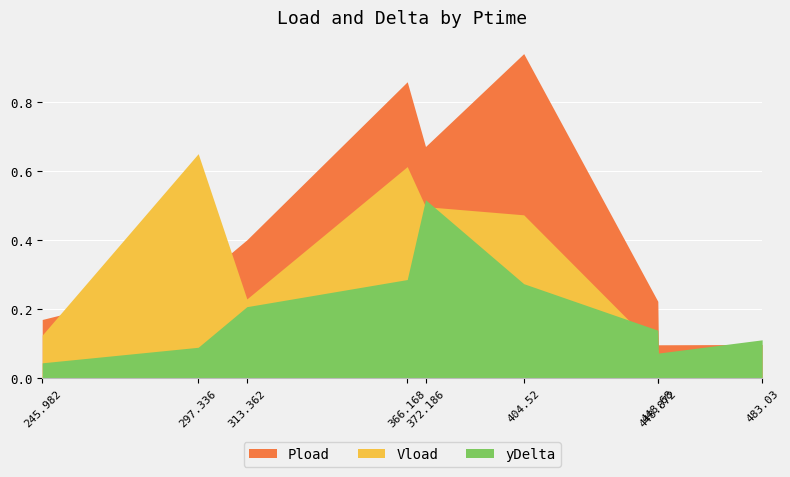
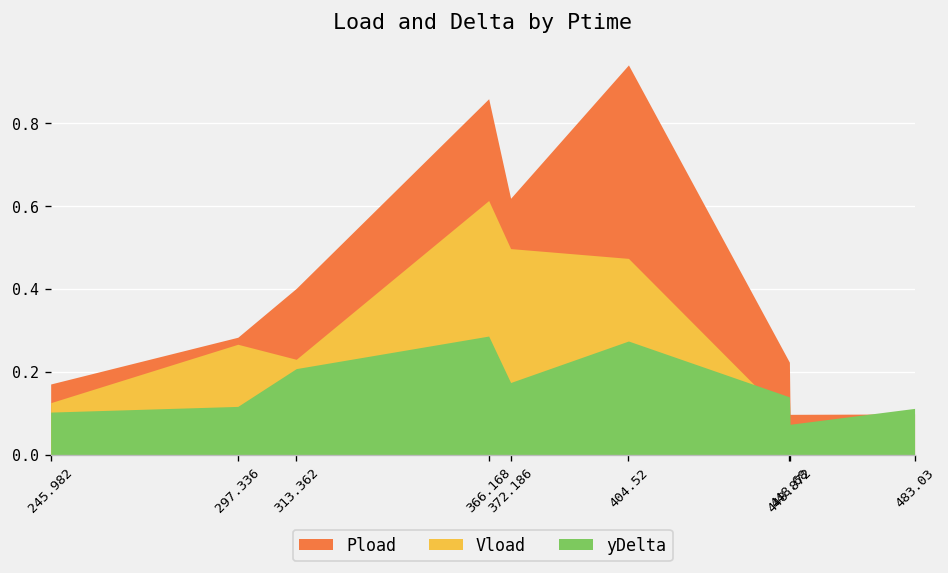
yDelta, 245.982: 0.05 -> 0.10
Vload, 297.336: 0.65 -> 0.27
yDelta, 297.336: 0.09 -> 0.12
Pload, 372.186: 0.67 -> 0.62
yDelta, 372.186: 0.52 -> 0.17
